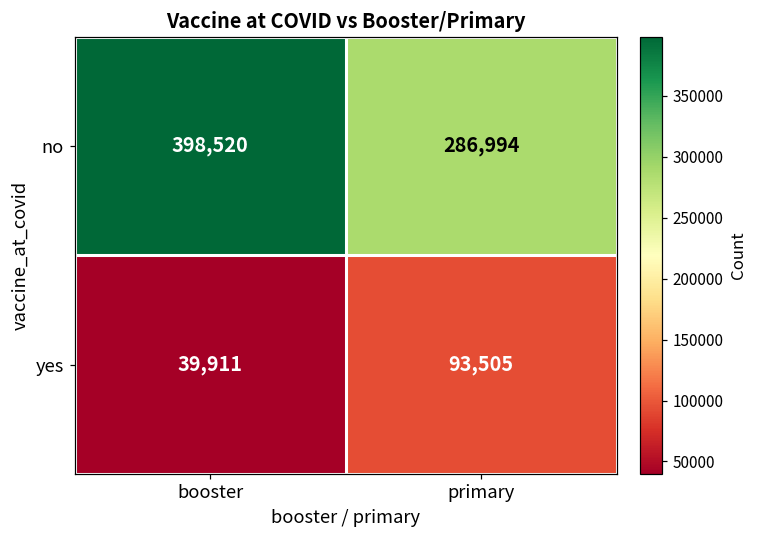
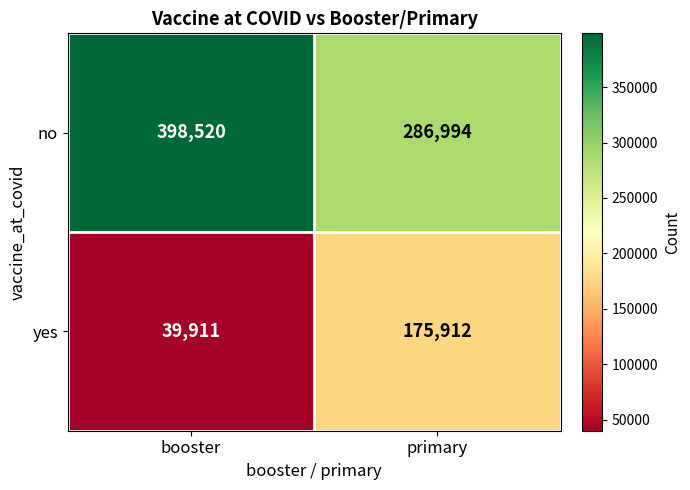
yes, primary: 93,505 -> 175,912
